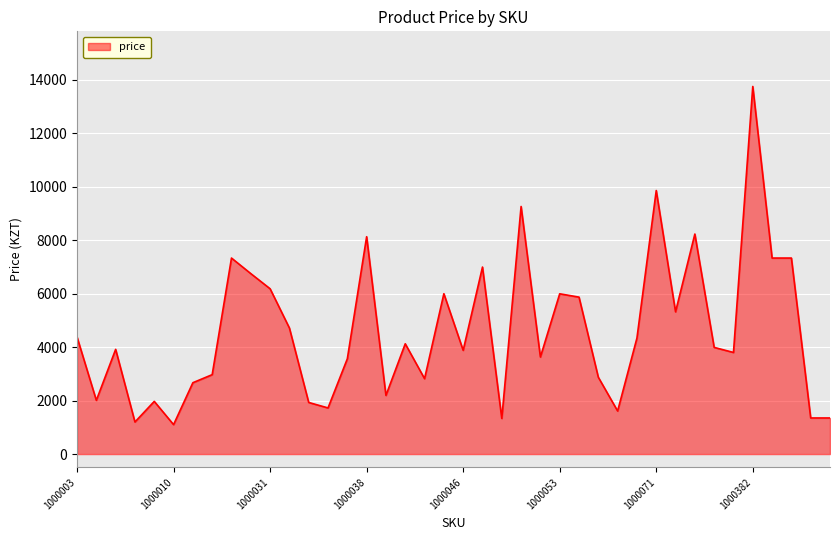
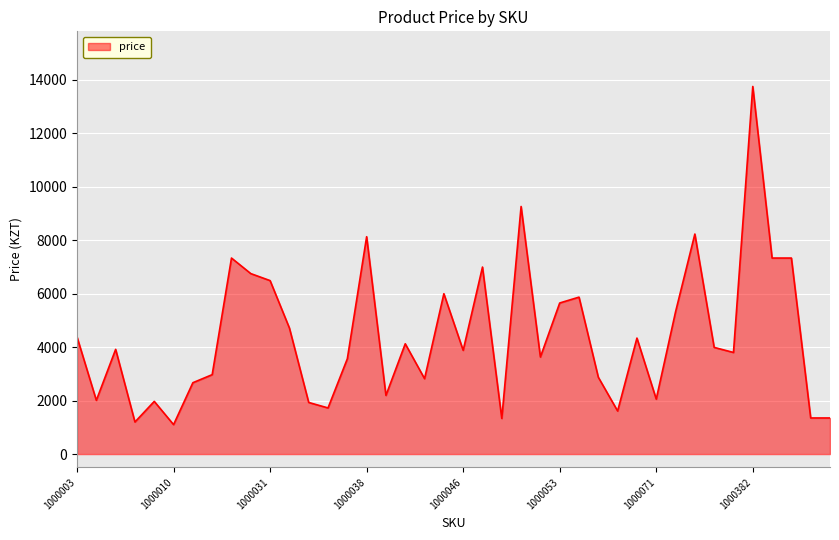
1000031: 6200 -> 6500
1000053: 6000 -> 5700
1000071: 9900 -> 2100
